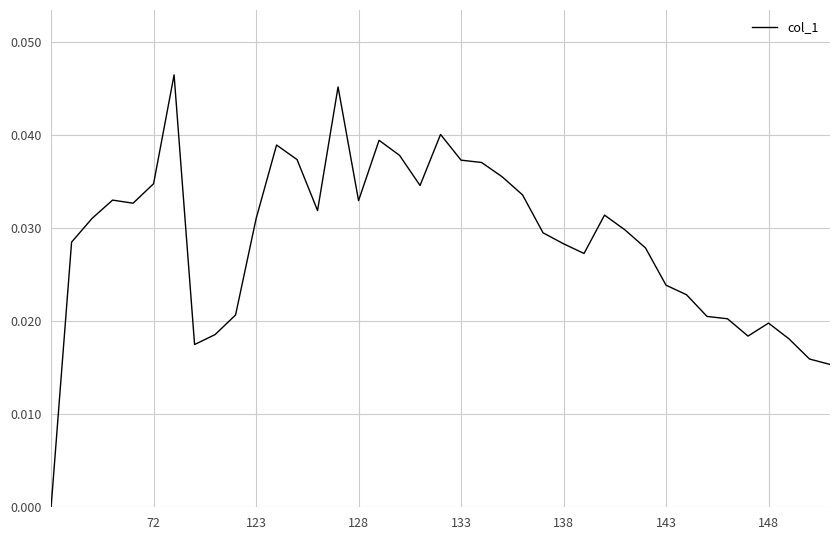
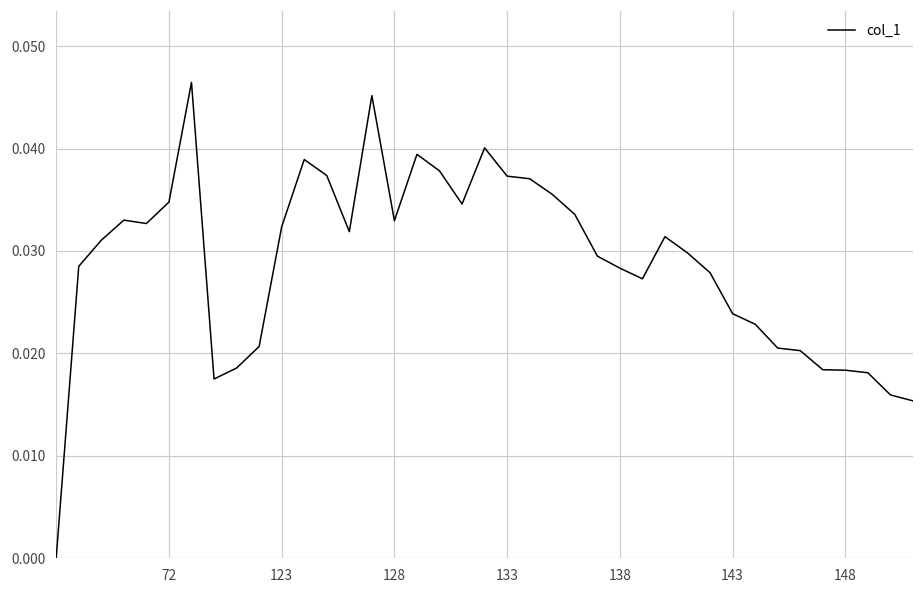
123: 0.031 -> 0.032
148: 0.020 -> 0.018
